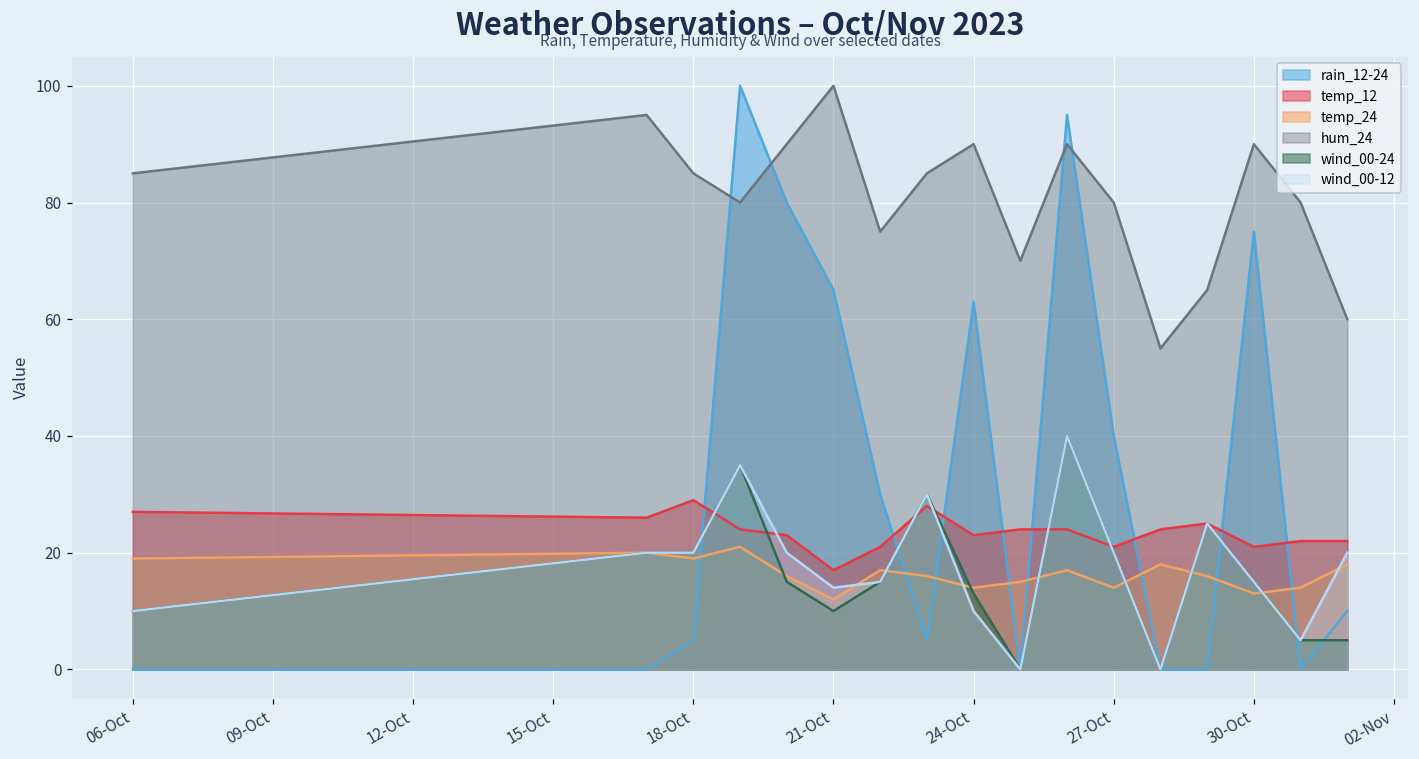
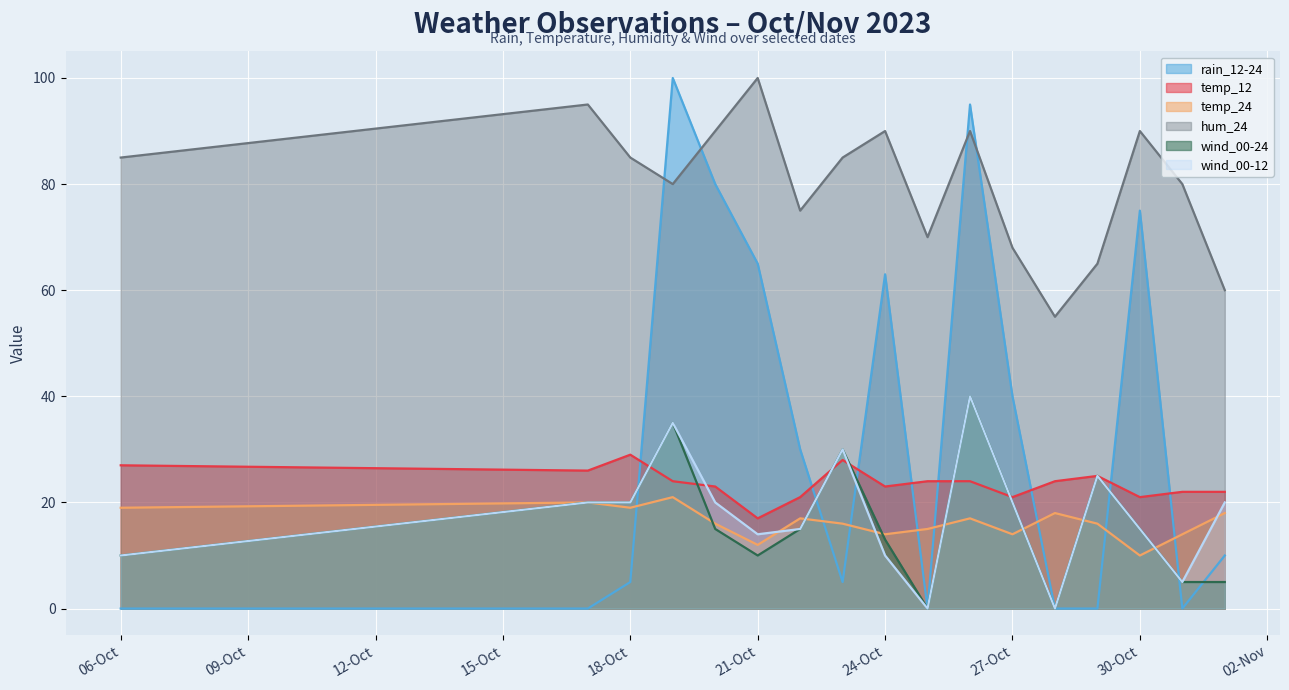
hum_24, 27-Oct: 80 -> 68
temp_24, 30-Oct: 13 -> 10
